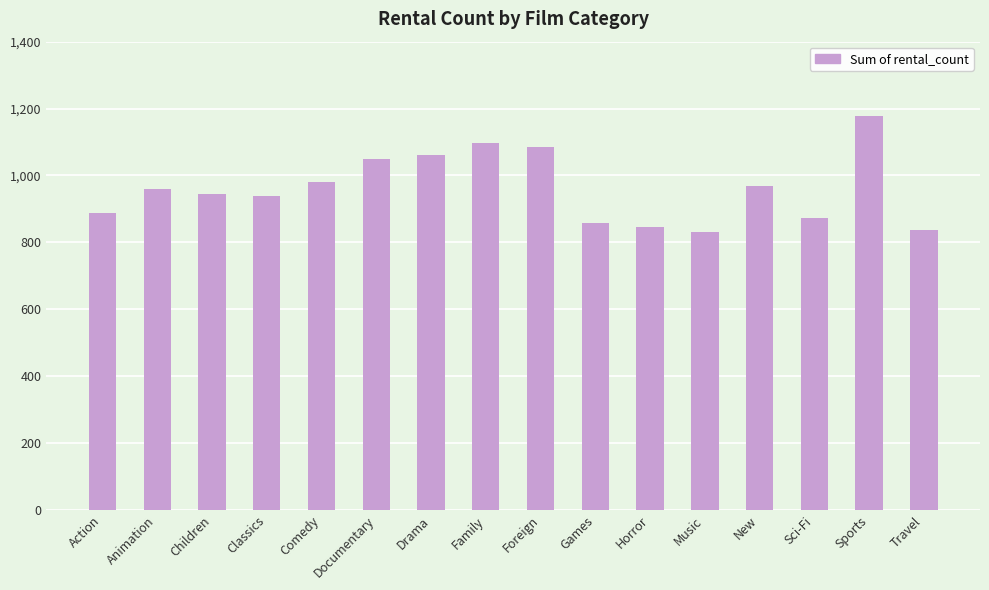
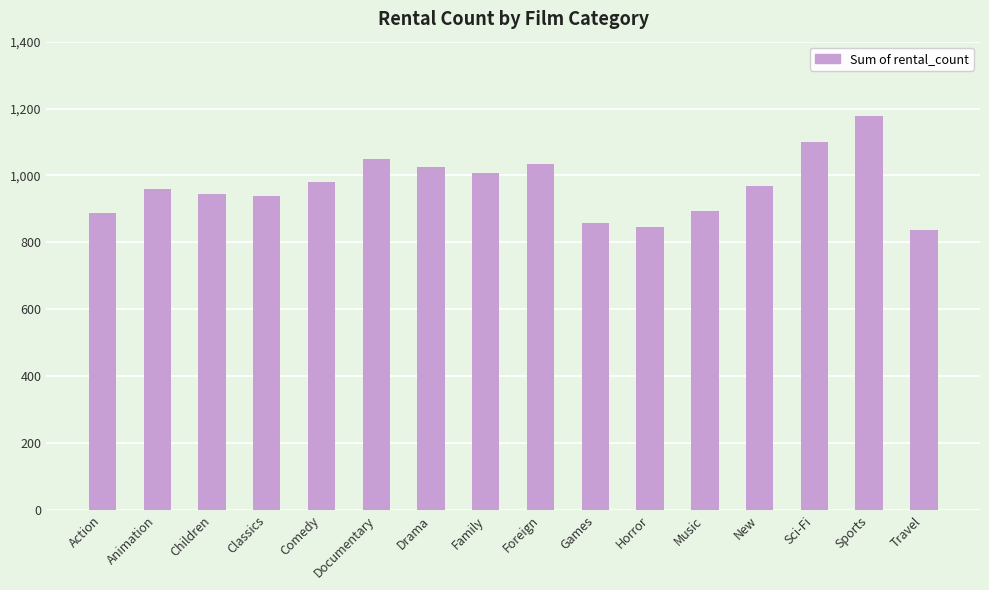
Drama: 1,060 -> 1,030
Family: 1,100 -> 1,010
Foreign: 1,090 -> 1,030
Music: 830 -> 900
Sci-Fi: 870 -> 1,100
